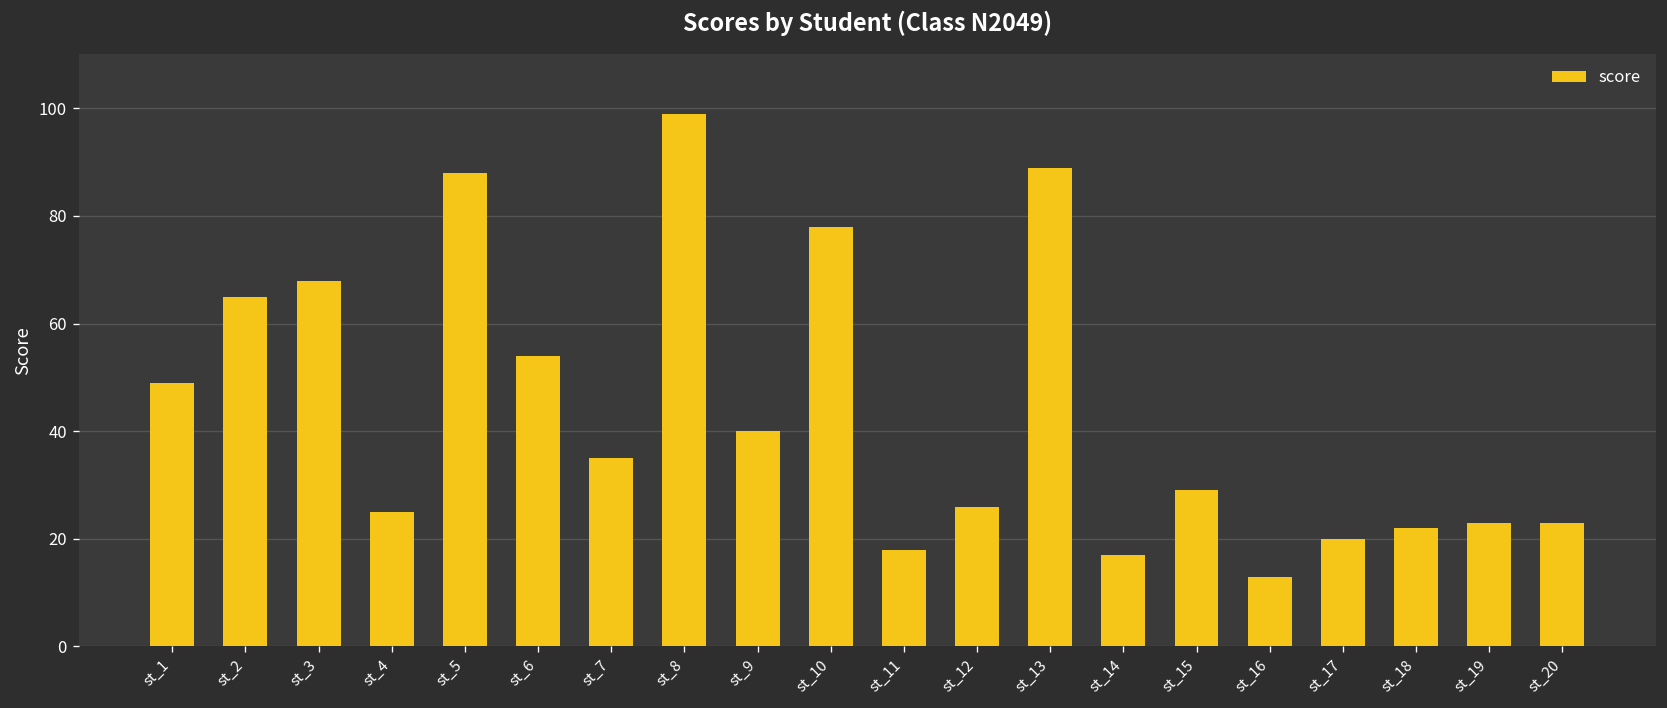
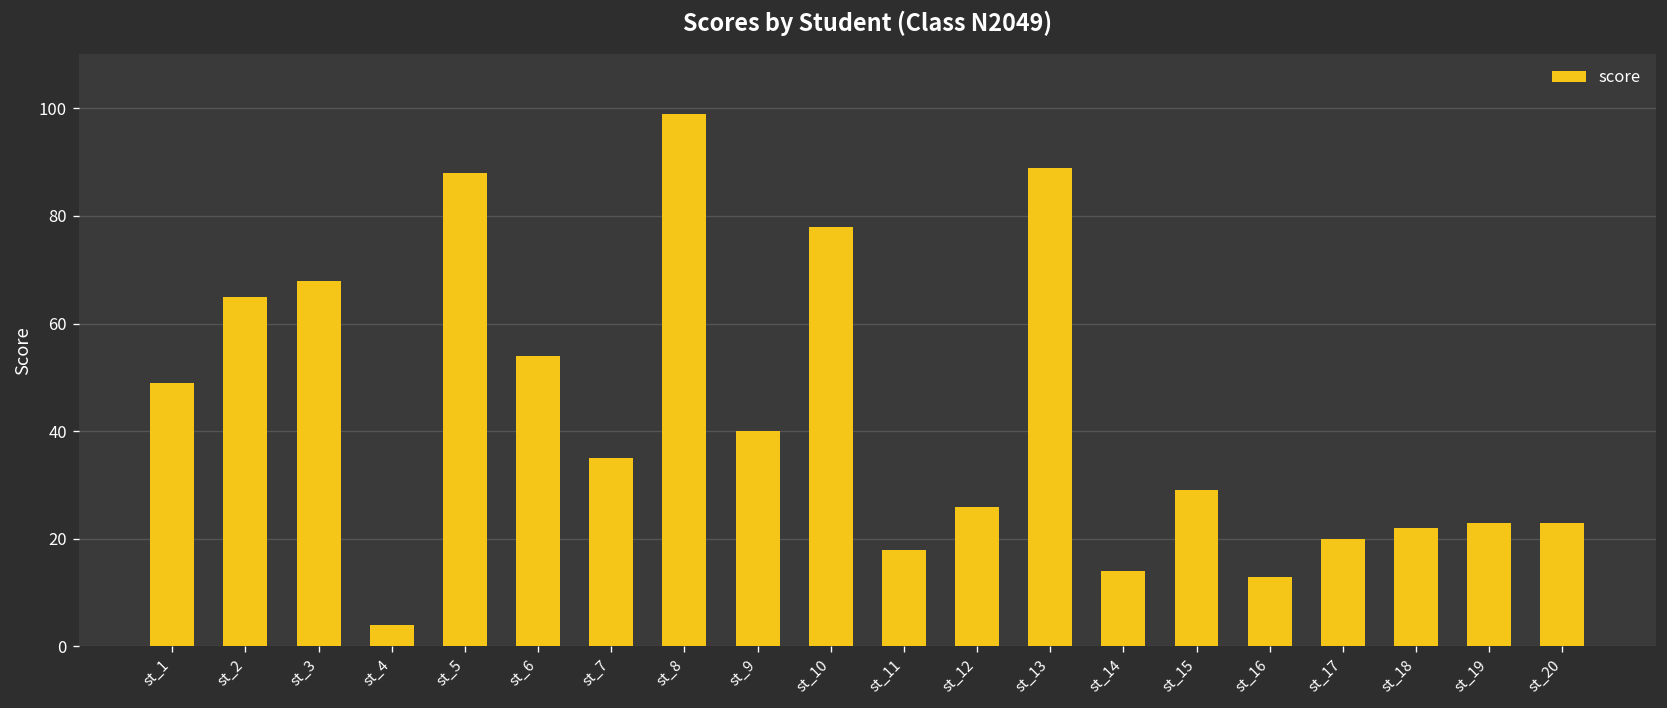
st_4: 25 -> 4
st_14: 17 -> 14
